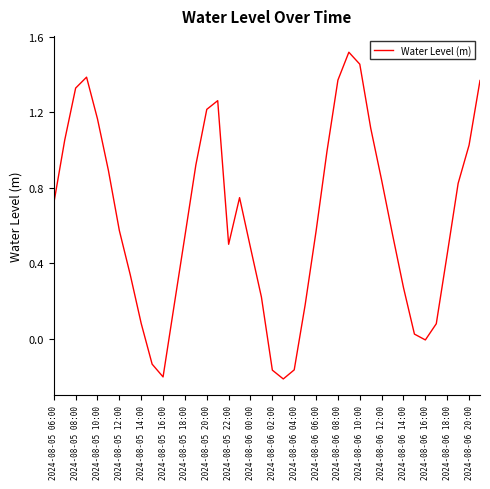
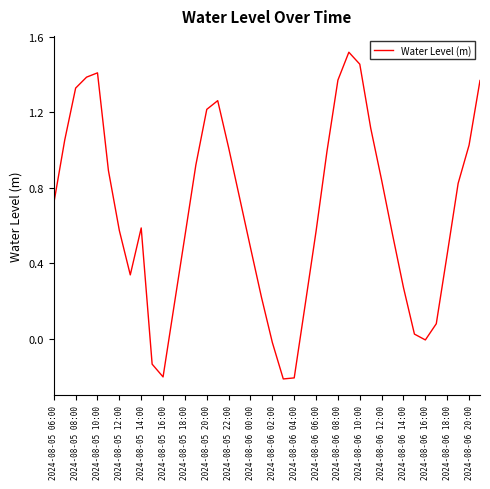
2024-08-05 10:00: 1.17 -> 1.41
2024-08-05 14:00: 0.08 -> 0.59
2024-08-05 22:00: 0.50 -> 1.01
2024-08-06 02:00: -0.17 -> -0.02
2024-08-06 04:00: -0.17 -> -0.21
